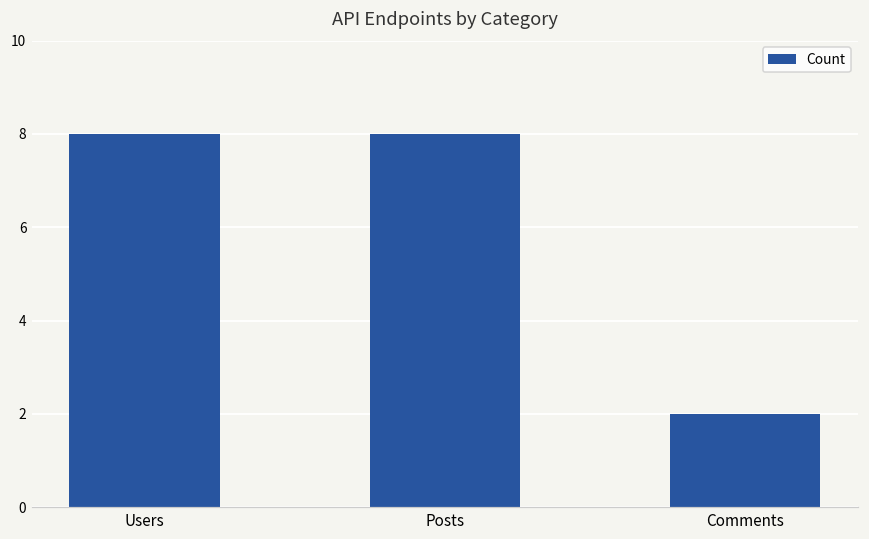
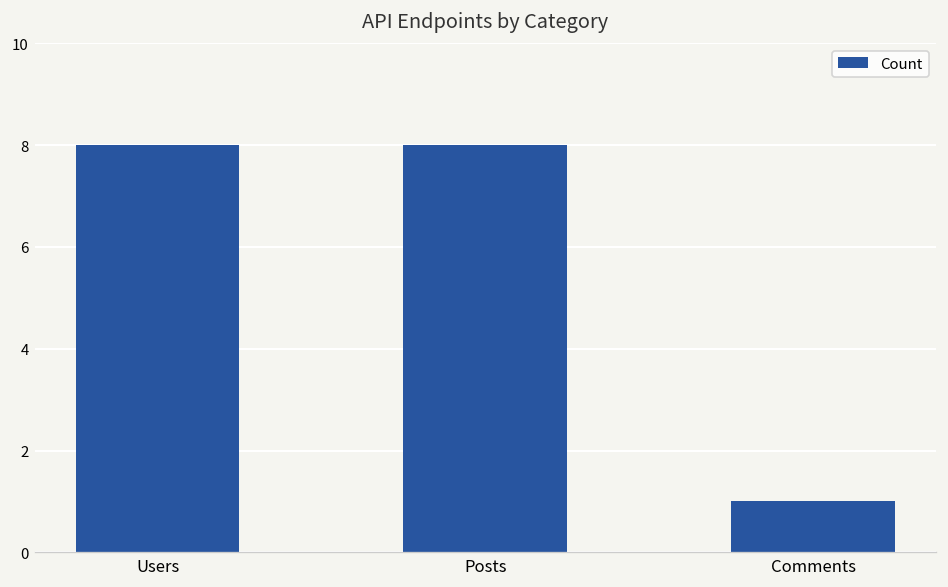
Comments: 2 -> 1
